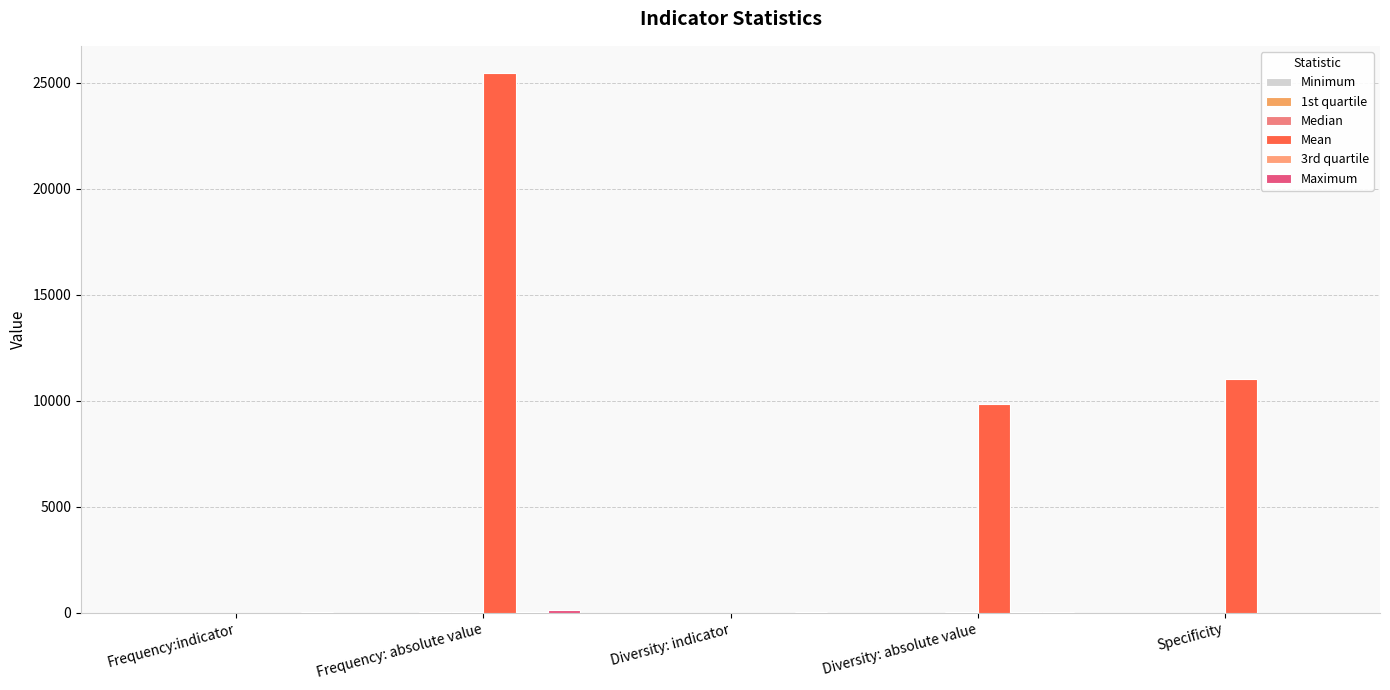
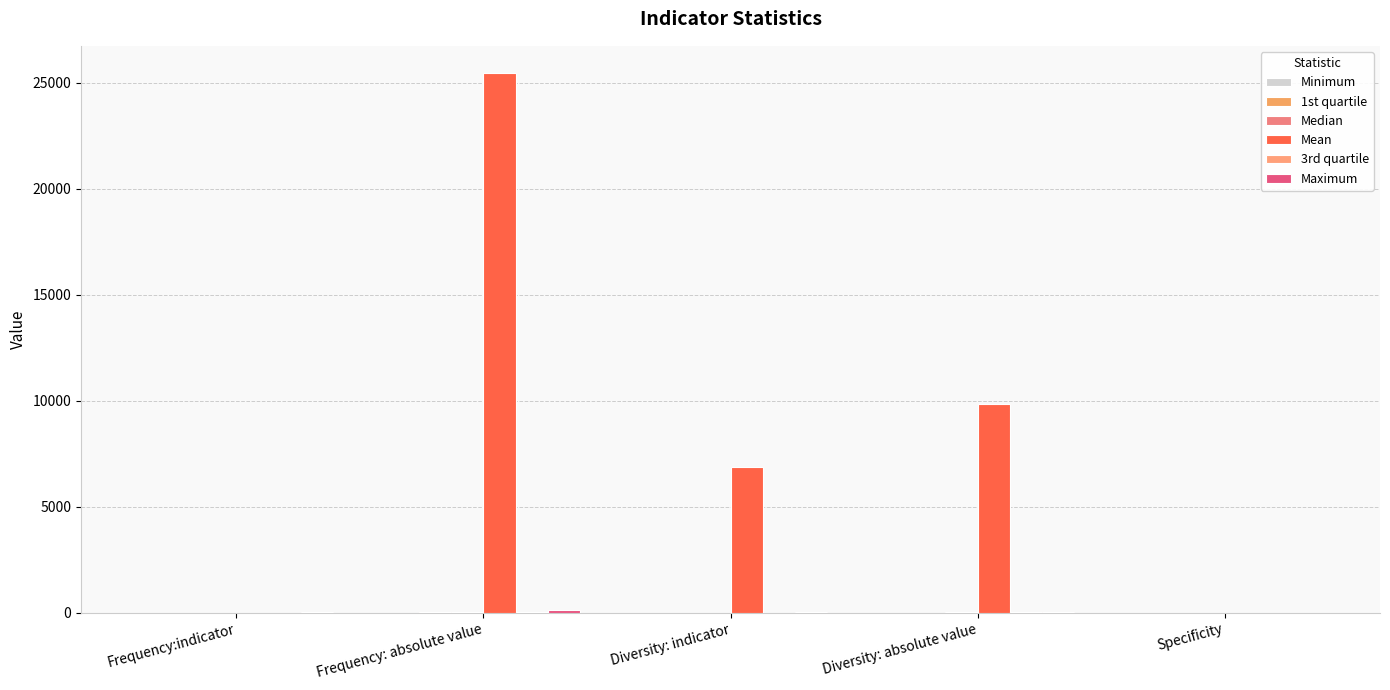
Mean, Diversity: indicator: 0 -> 6900
Mean, Specificity: 11000 -> 0
